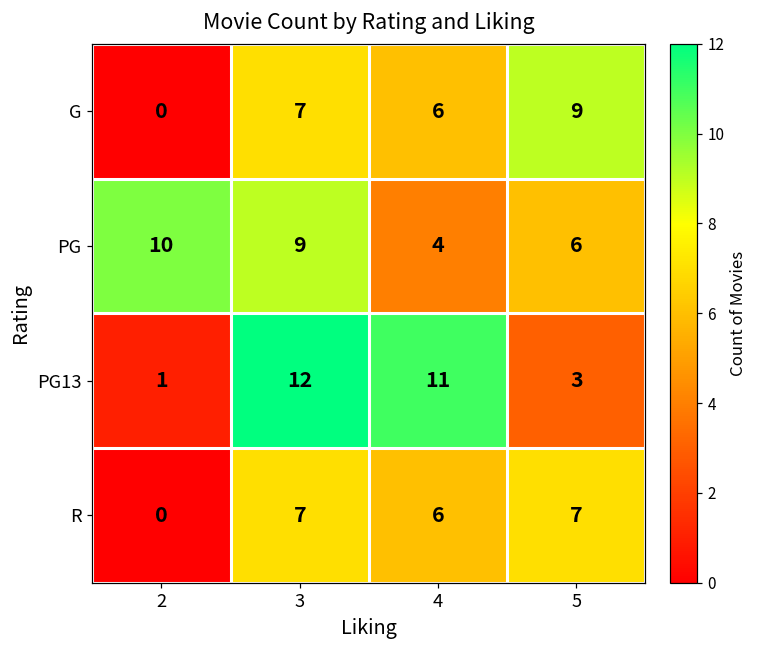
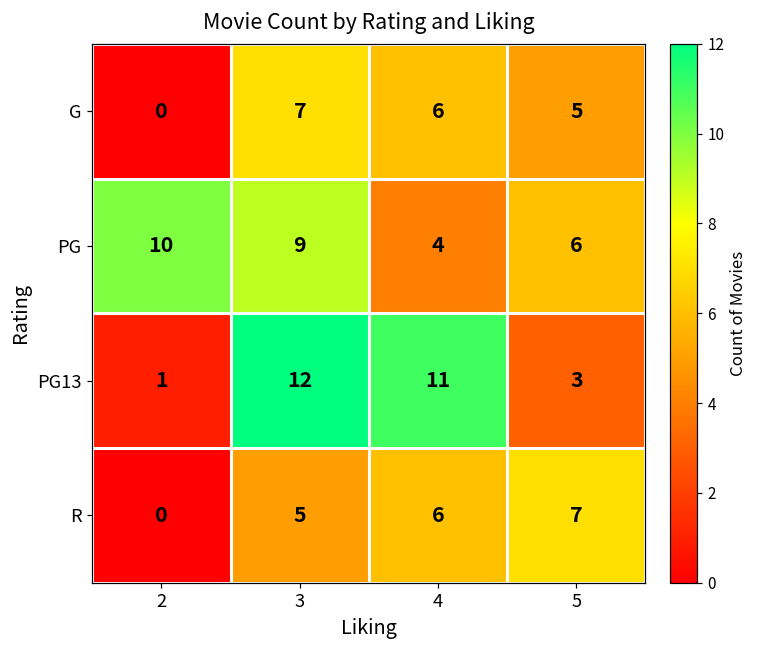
G, 5: 9 -> 5
R, 3: 7 -> 5
